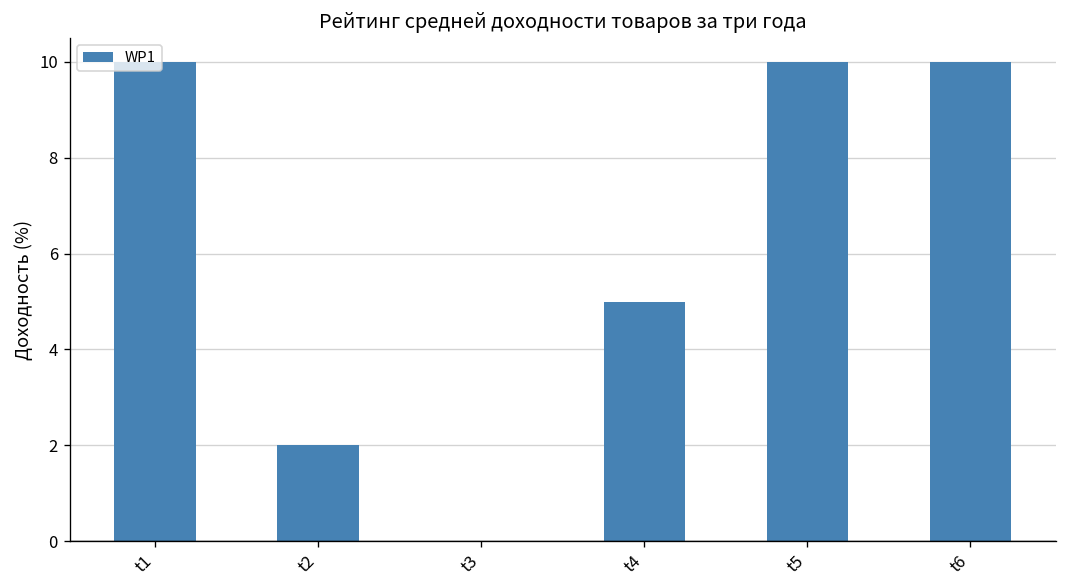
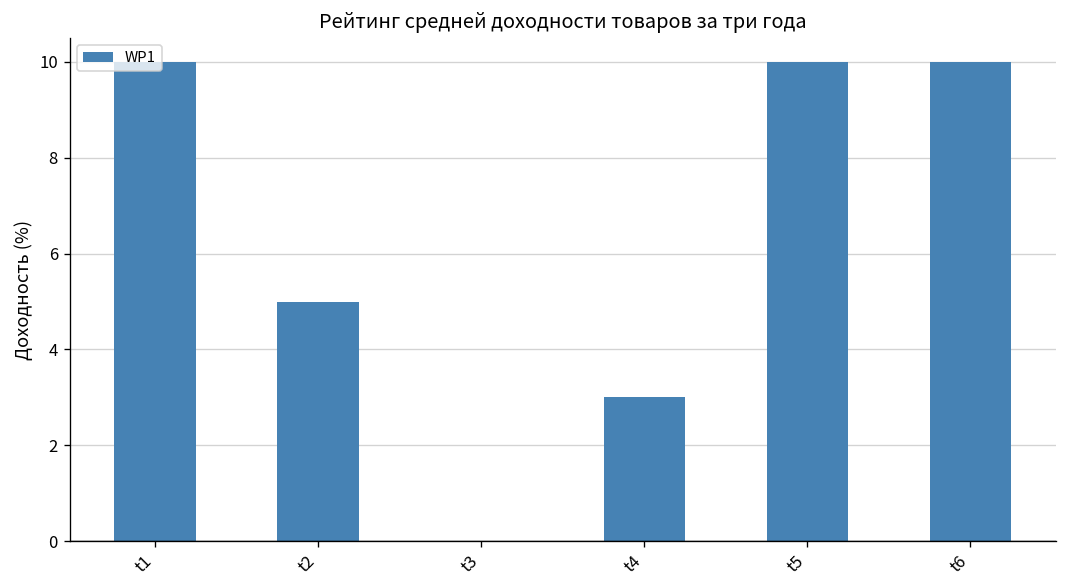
t2: 2 -> 5
t4: 5 -> 3
